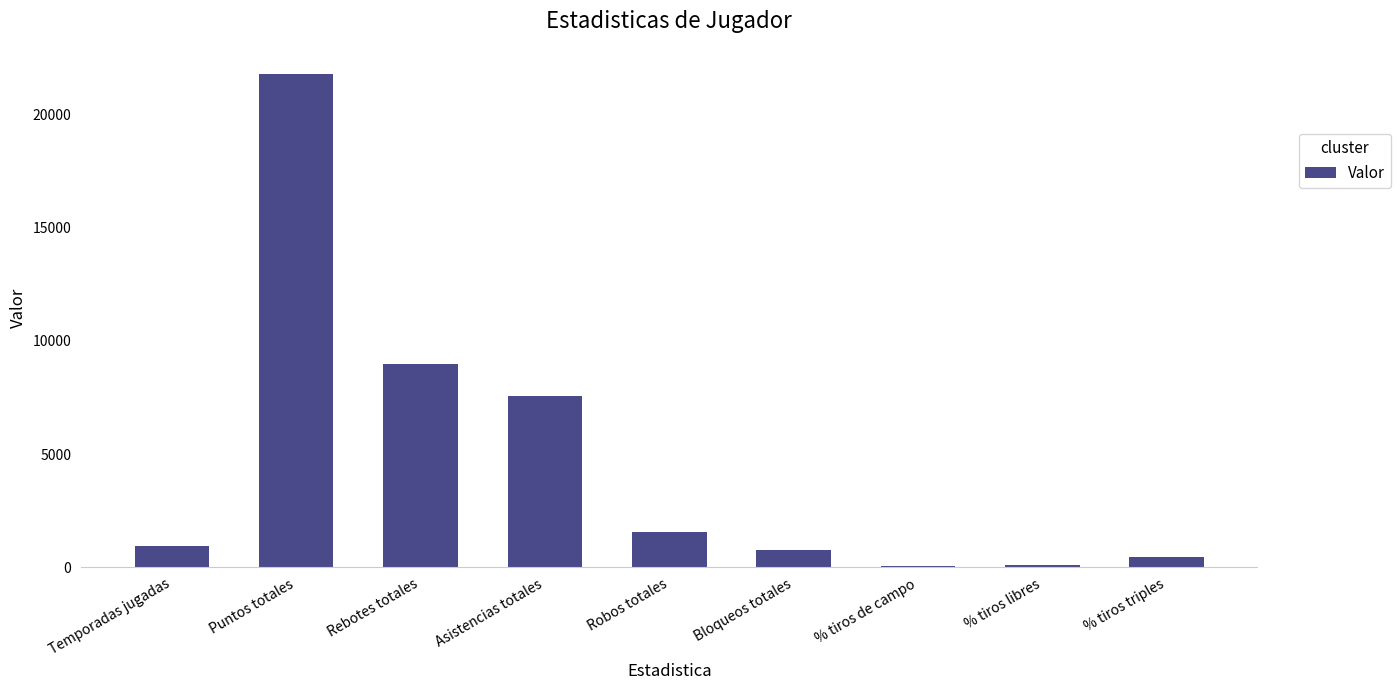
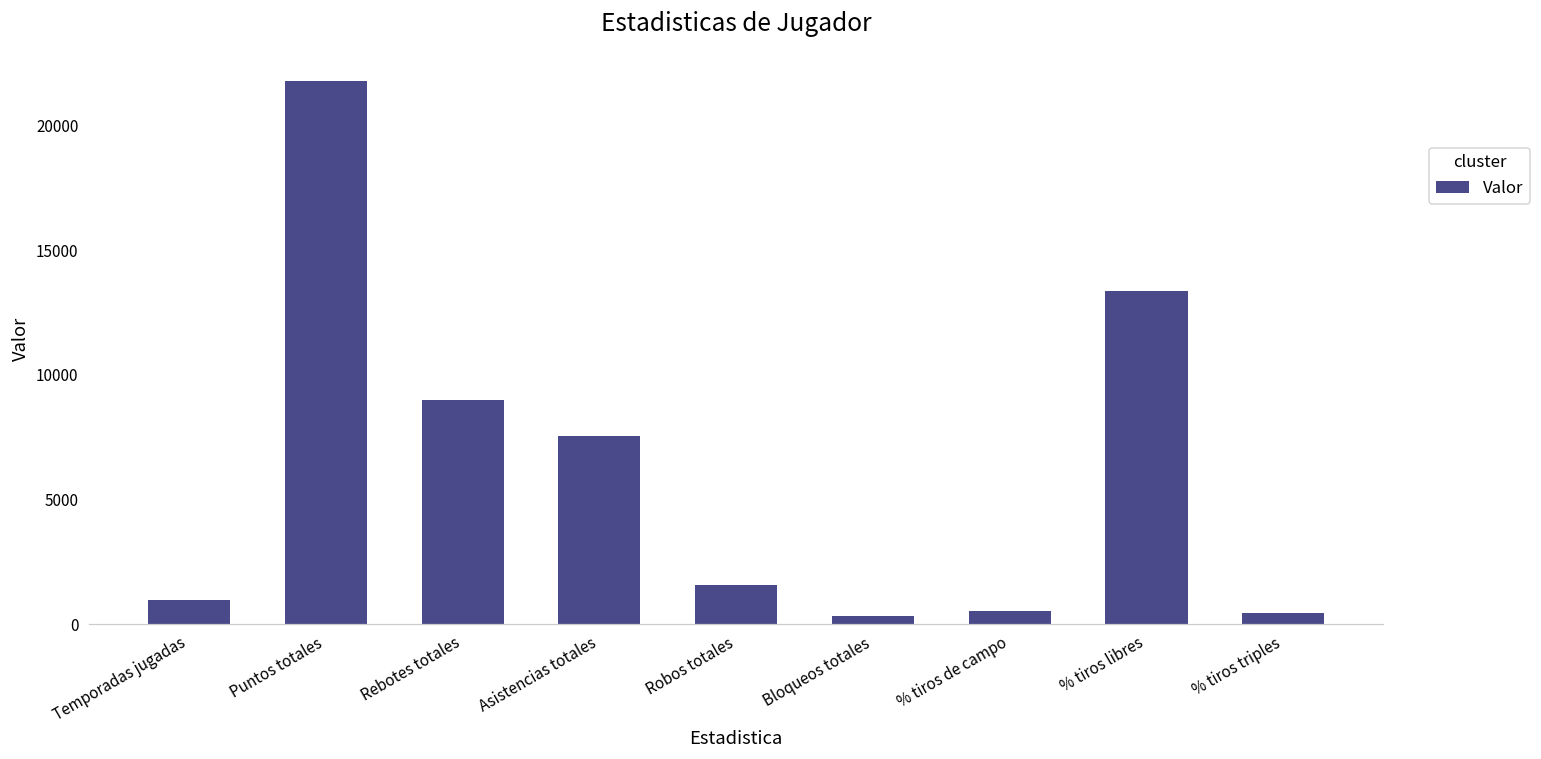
Bloqueos totales: 800 -> 300
% tiros de campo: 0 -> 500
% tiros libres: 100 -> 13400
